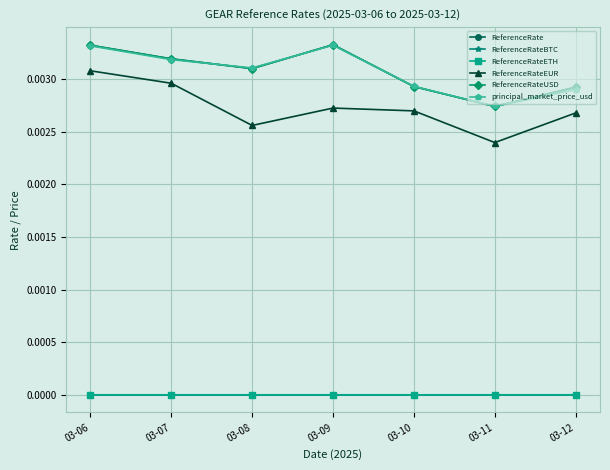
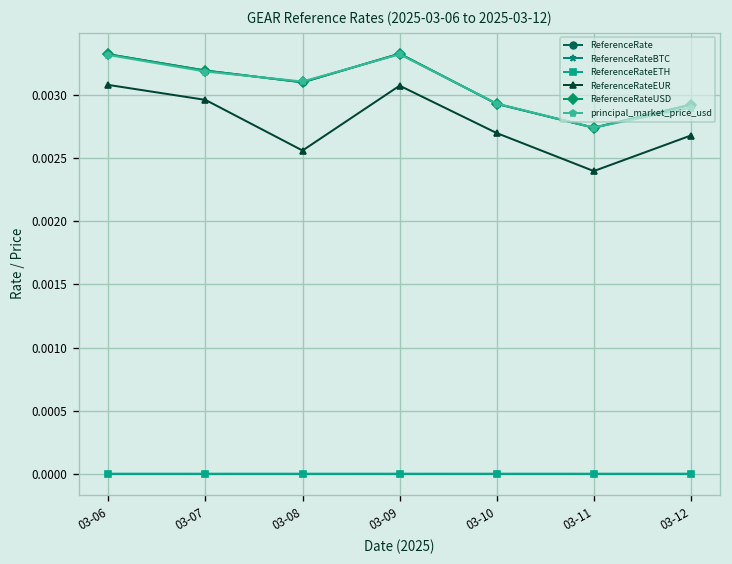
ReferenceRateEUR, 03-09: 0.00272 -> 0.00307
